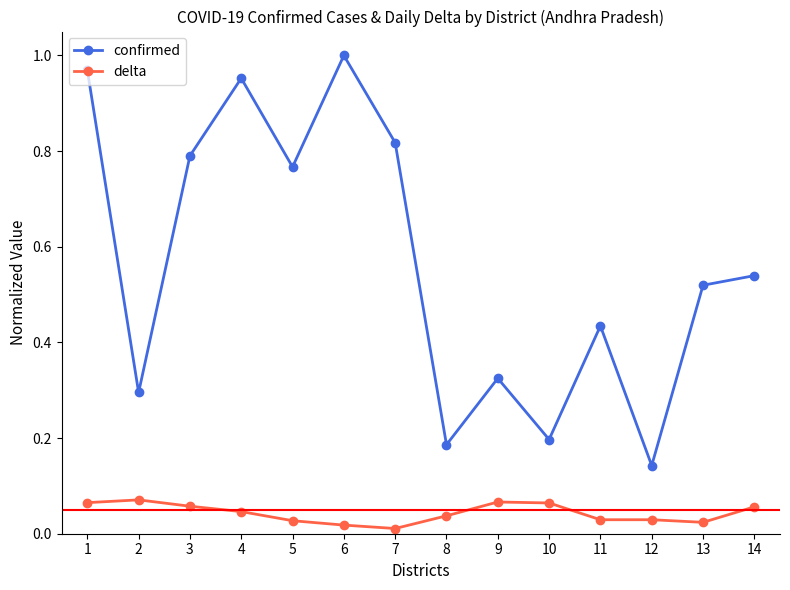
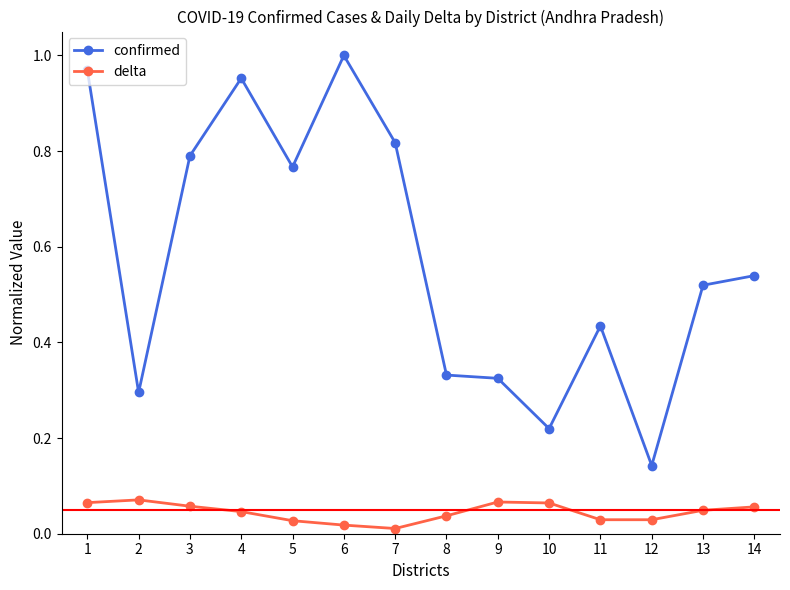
confirmed, 8: 0.19 -> 0.33
confirmed, 10: 0.20 -> 0.22
delta, 13: 0.02 -> 0.05
